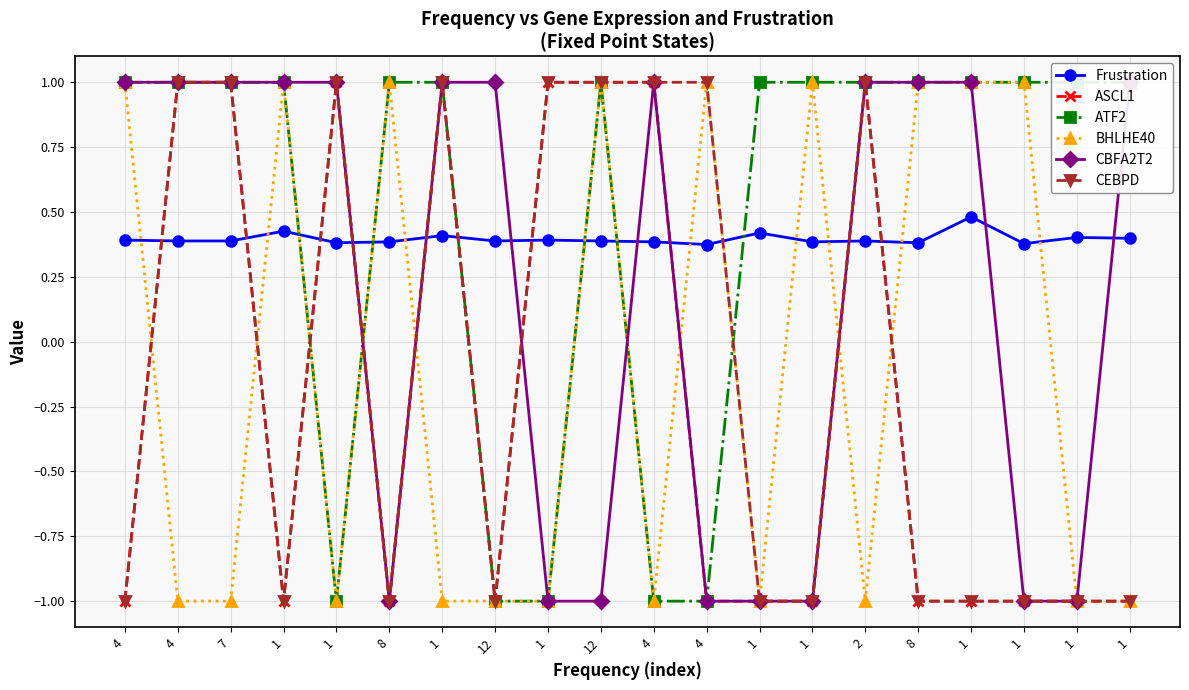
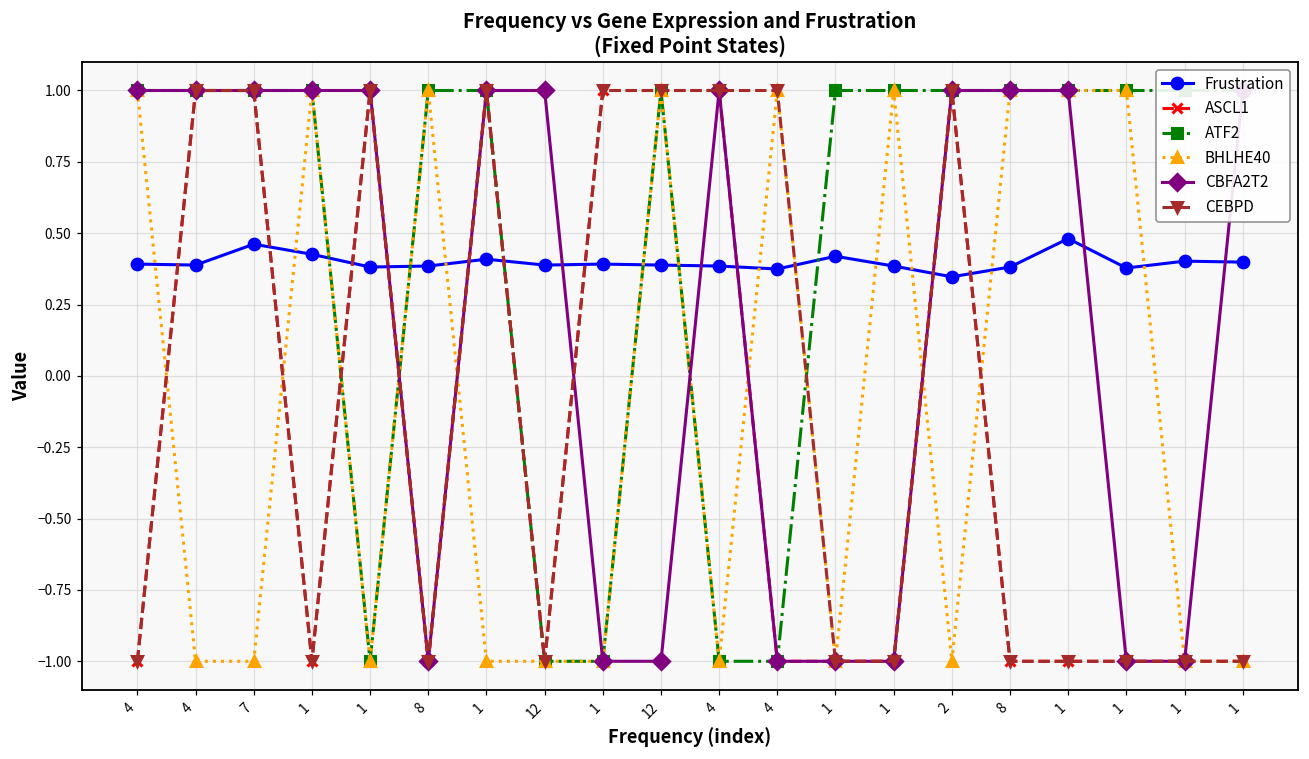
Frustration, 7: 0.39 -> 0.46
Frustration, 2: 0.39 -> 0.35
